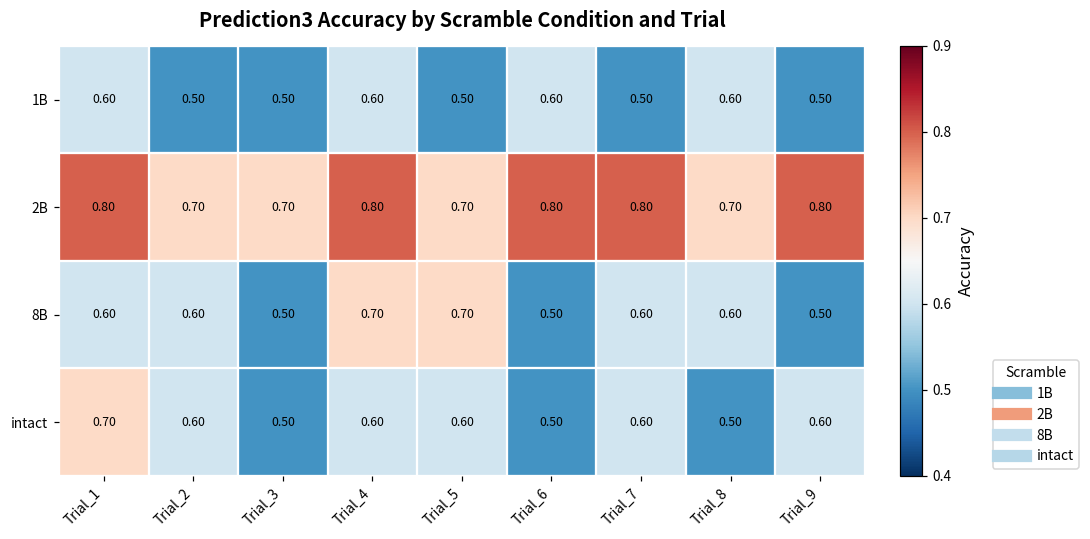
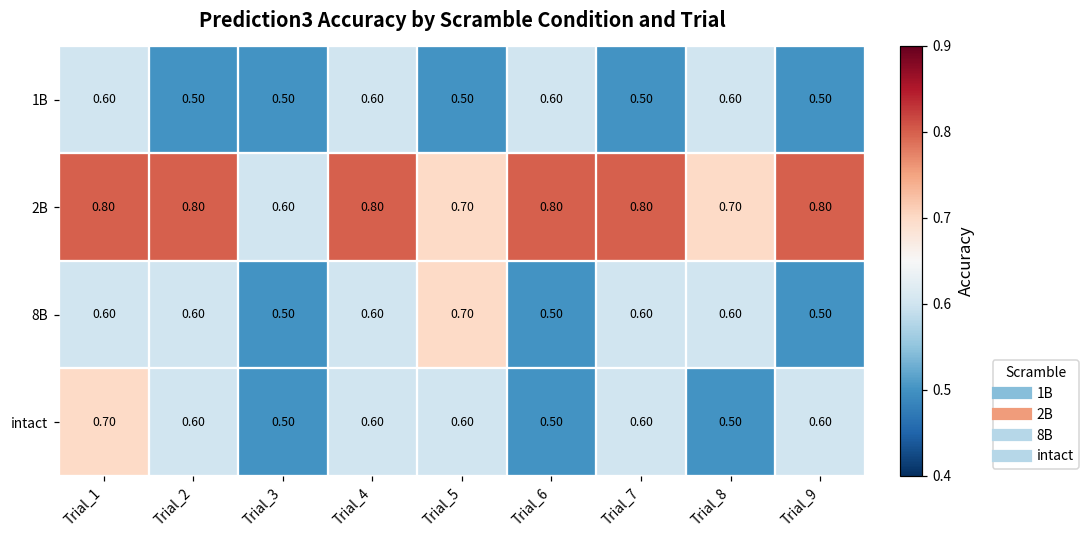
2B, Trial_2: 0.70 -> 0.80
2B, Trial_3: 0.70 -> 0.60
8B, Trial_4: 0.70 -> 0.60
